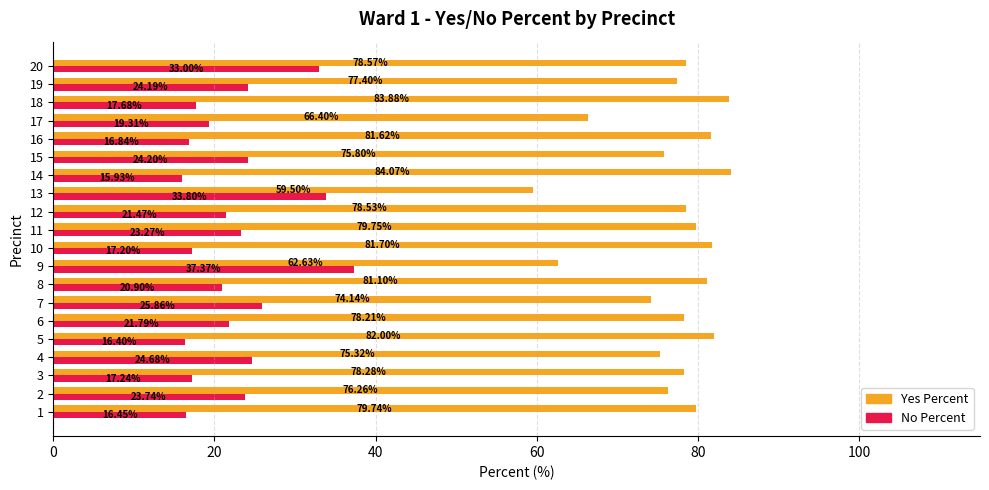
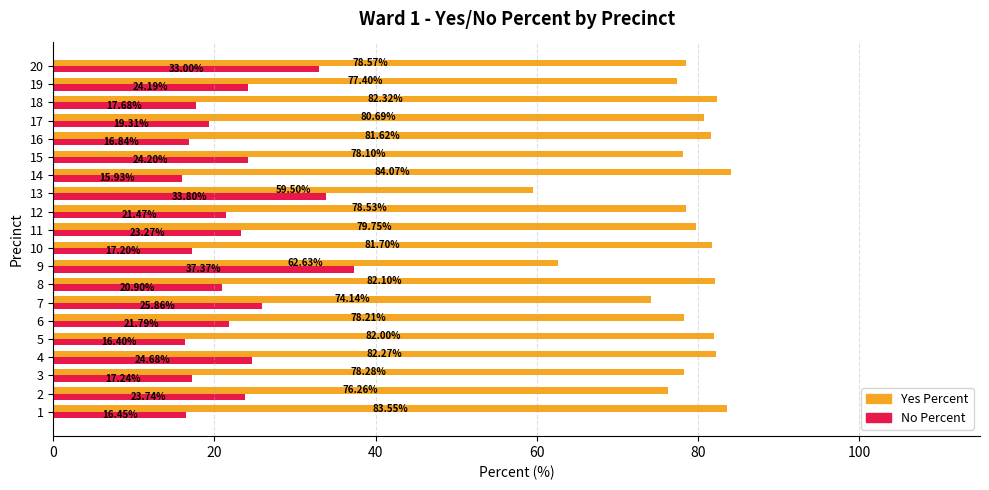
Yes Percent, 18: 83.88% -> 82.32%
Yes Percent, 17: 66.40% -> 80.69%
Yes Percent, 15: 75.80% -> 78.10%
Yes Percent, 8: 81.10% -> 82.10%
Yes Percent, 4: 75.32% -> 82.27%
Yes Percent, 1: 79.74% -> 83.55%
